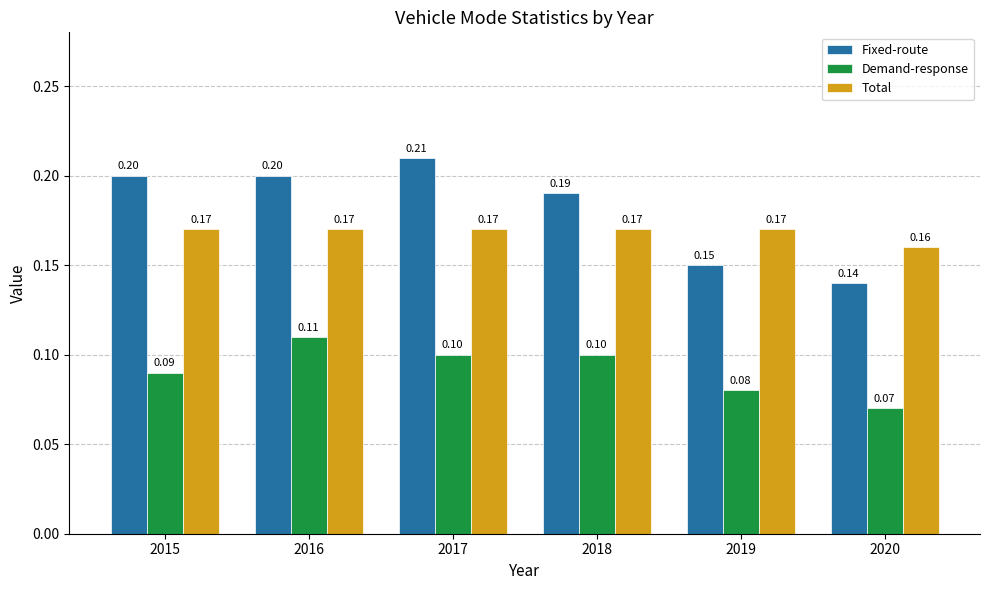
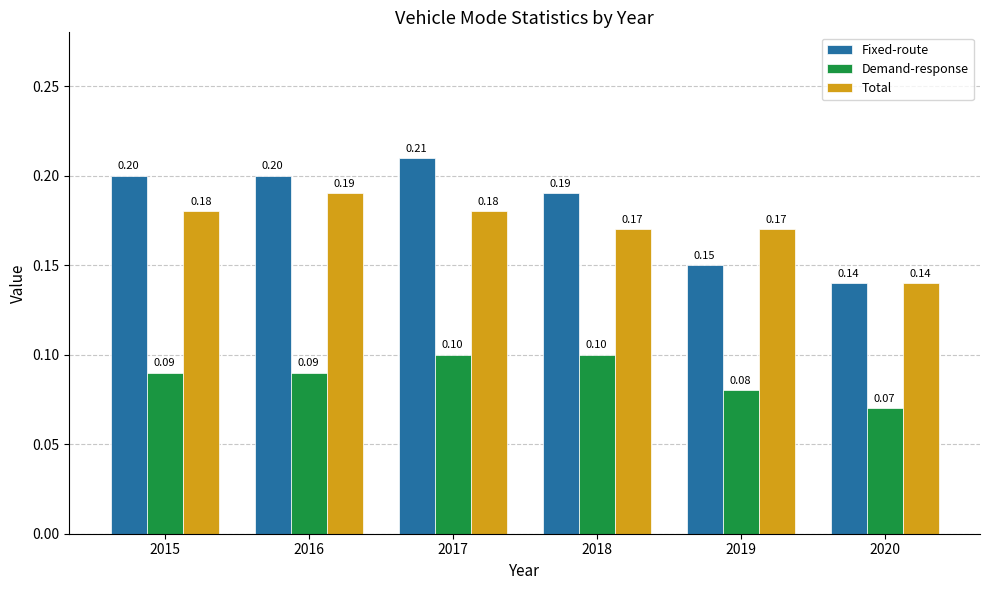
Total, 2015: 0.17 -> 0.18
Demand-response, 2016: 0.11 -> 0.09
Total, 2016: 0.17 -> 0.19
Total, 2017: 0.17 -> 0.18
Total, 2020: 0.16 -> 0.14
